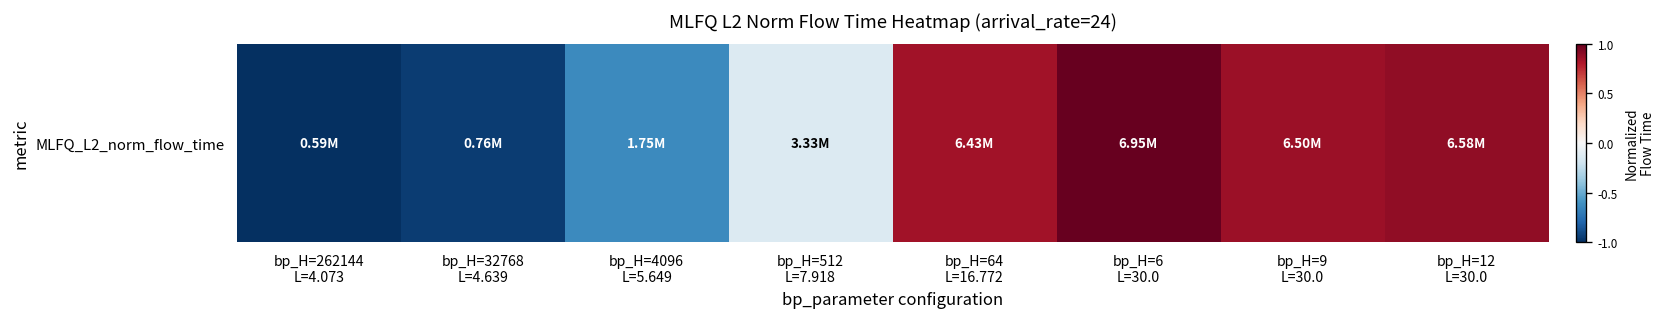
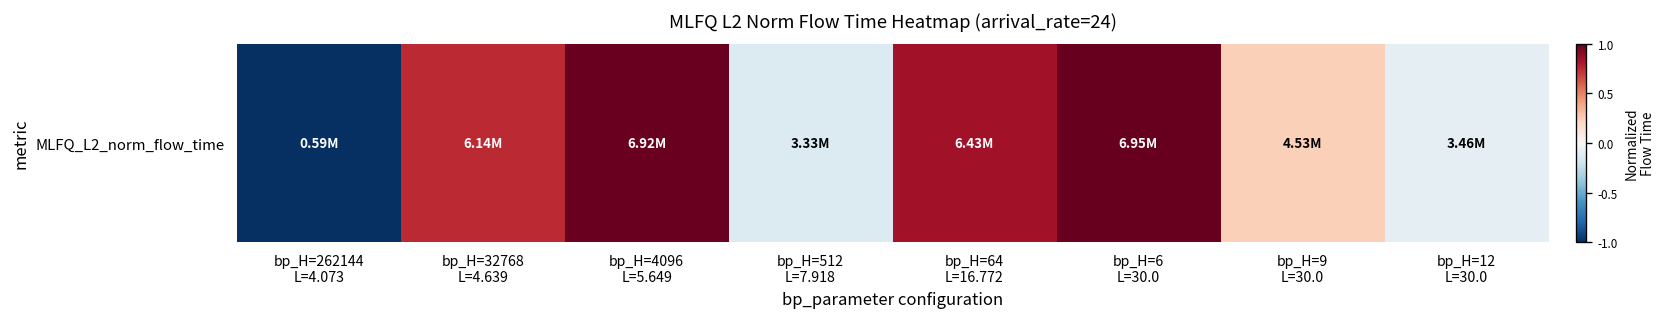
MLFQ_L2_norm_flow_time, bp_H=32768 L=4.639: 0.76M -> 6.14M
MLFQ_L2_norm_flow_time, bp_H=4096 L=5.649: 1.75M -> 6.92M
MLFQ_L2_norm_flow_time, bp_H=9 L=30.0: 6.50M -> 4.53M
MLFQ_L2_norm_flow_time, bp_H=12 L=30.0: 6.58M -> 3.46M
